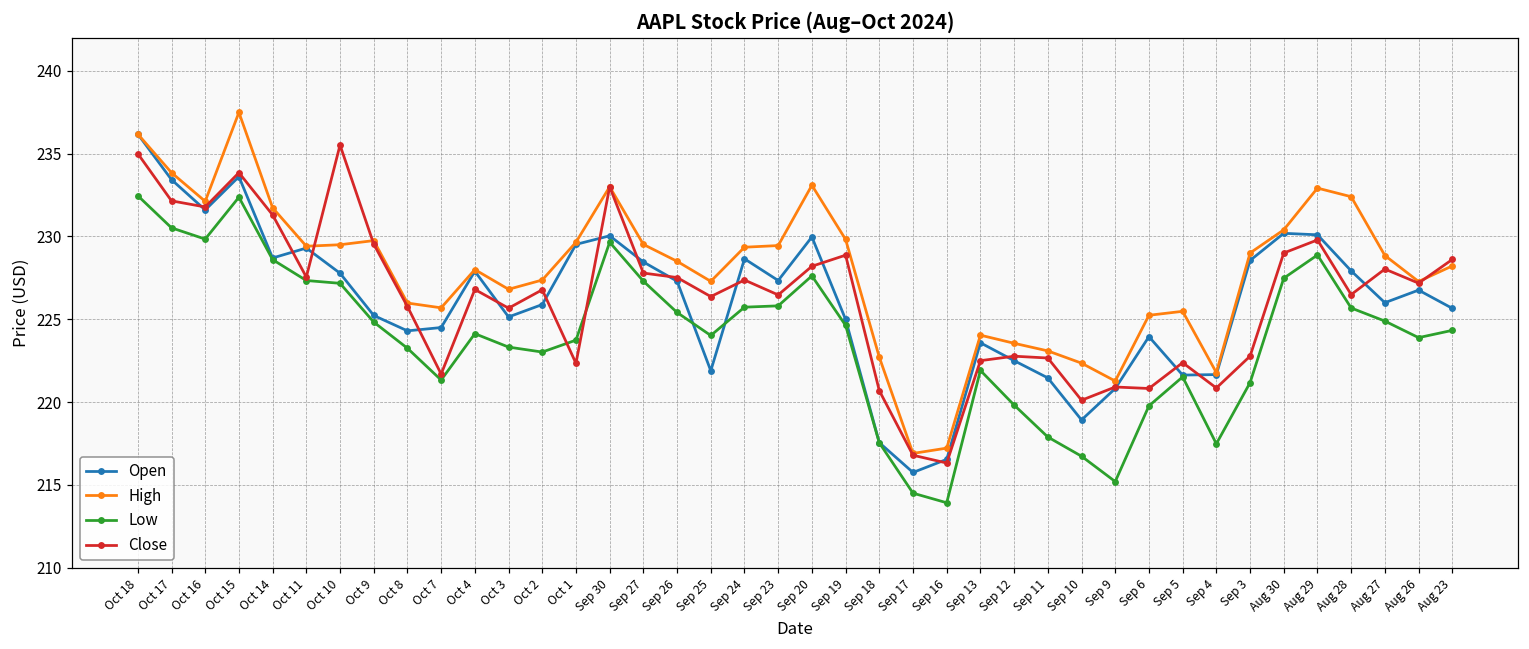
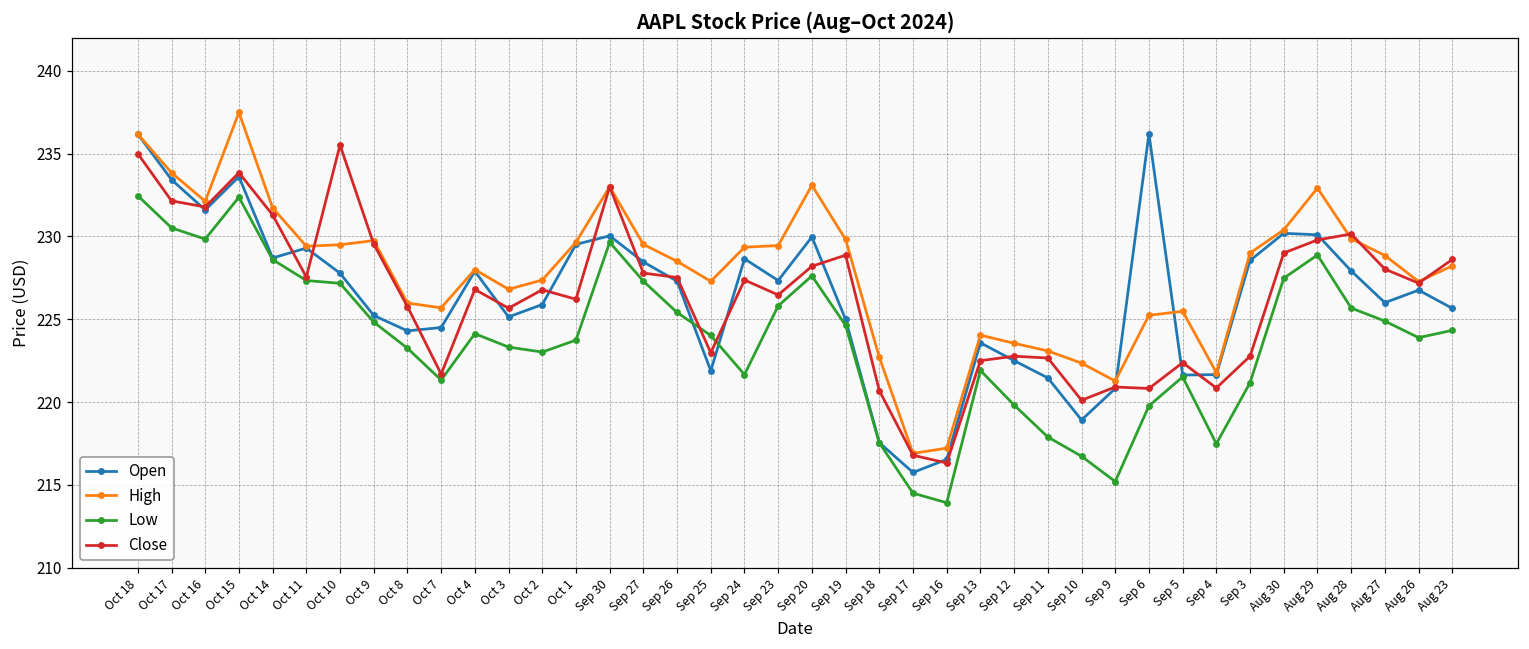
Close, Oct 1: 222.3 -> 226.2
Close, Sep 25: 226.4 -> 223.0
Low, Sep 24: 225.7 -> 221.7
Open, Sep 6: 224.0 -> 236.2
High, Aug 28: 232.4 -> 229.9
Close, Aug 28: 226.5 -> 230.2
